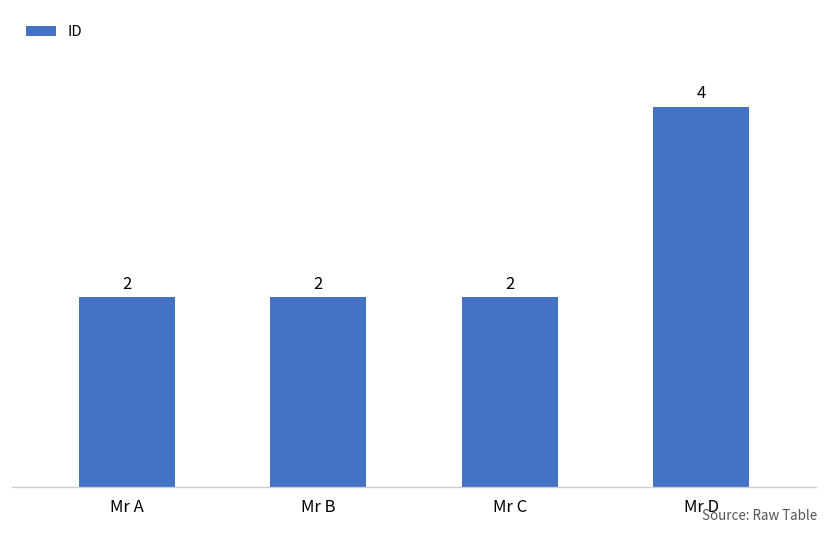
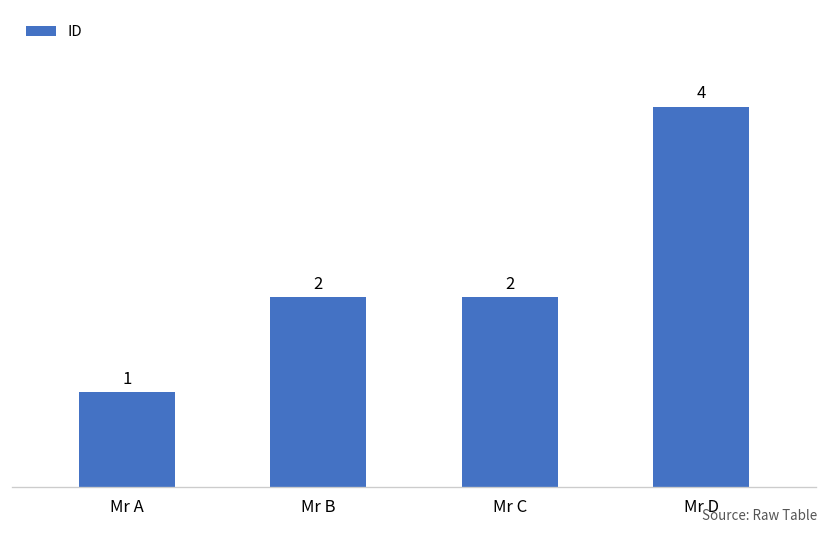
Mr A: 2 -> 1
